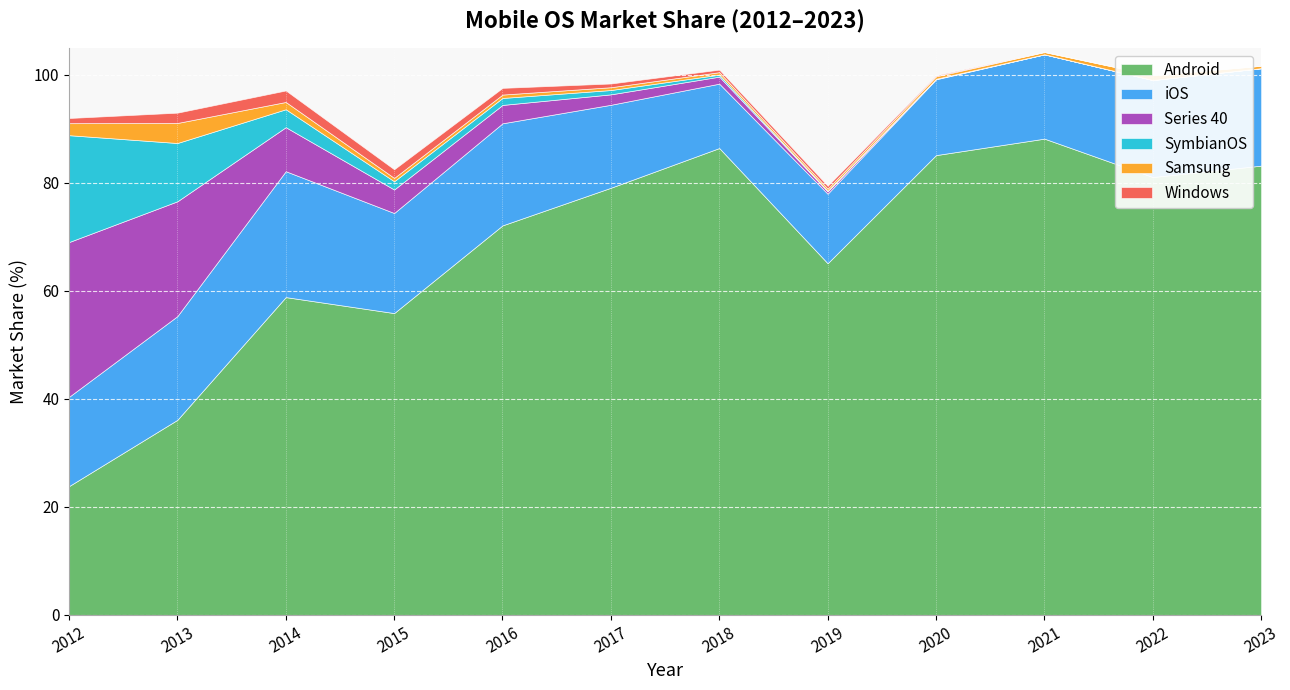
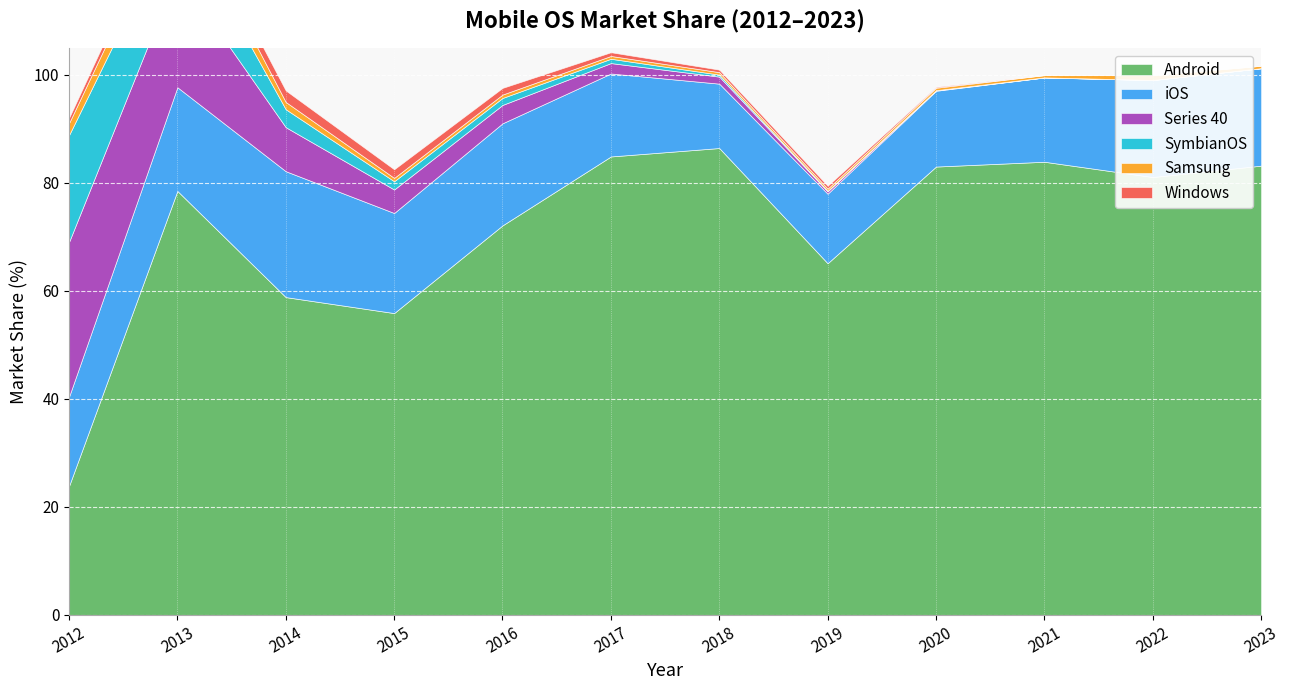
Android, 2013: 36 -> 79
Android, 2017: 79 -> 85
Android, 2020: 85 -> 83
Android, 2021: 88 -> 84
